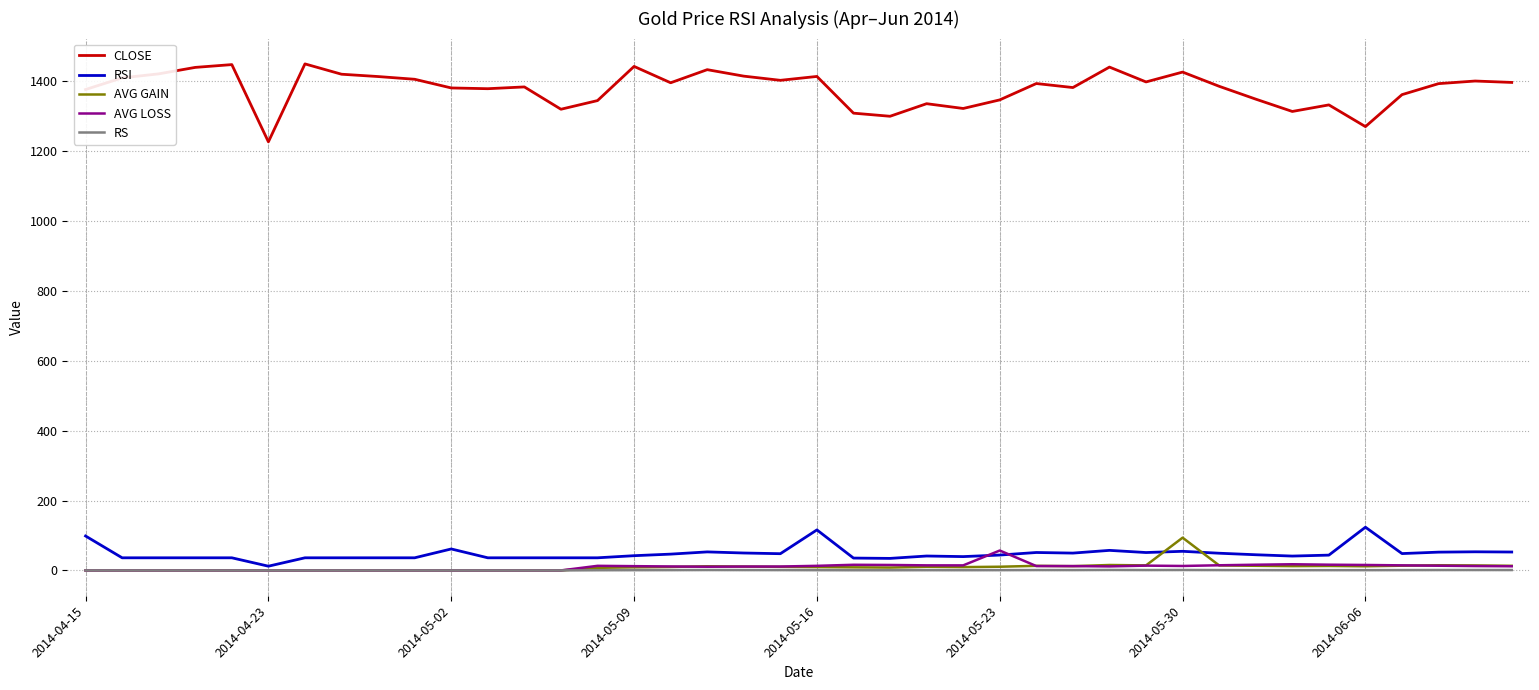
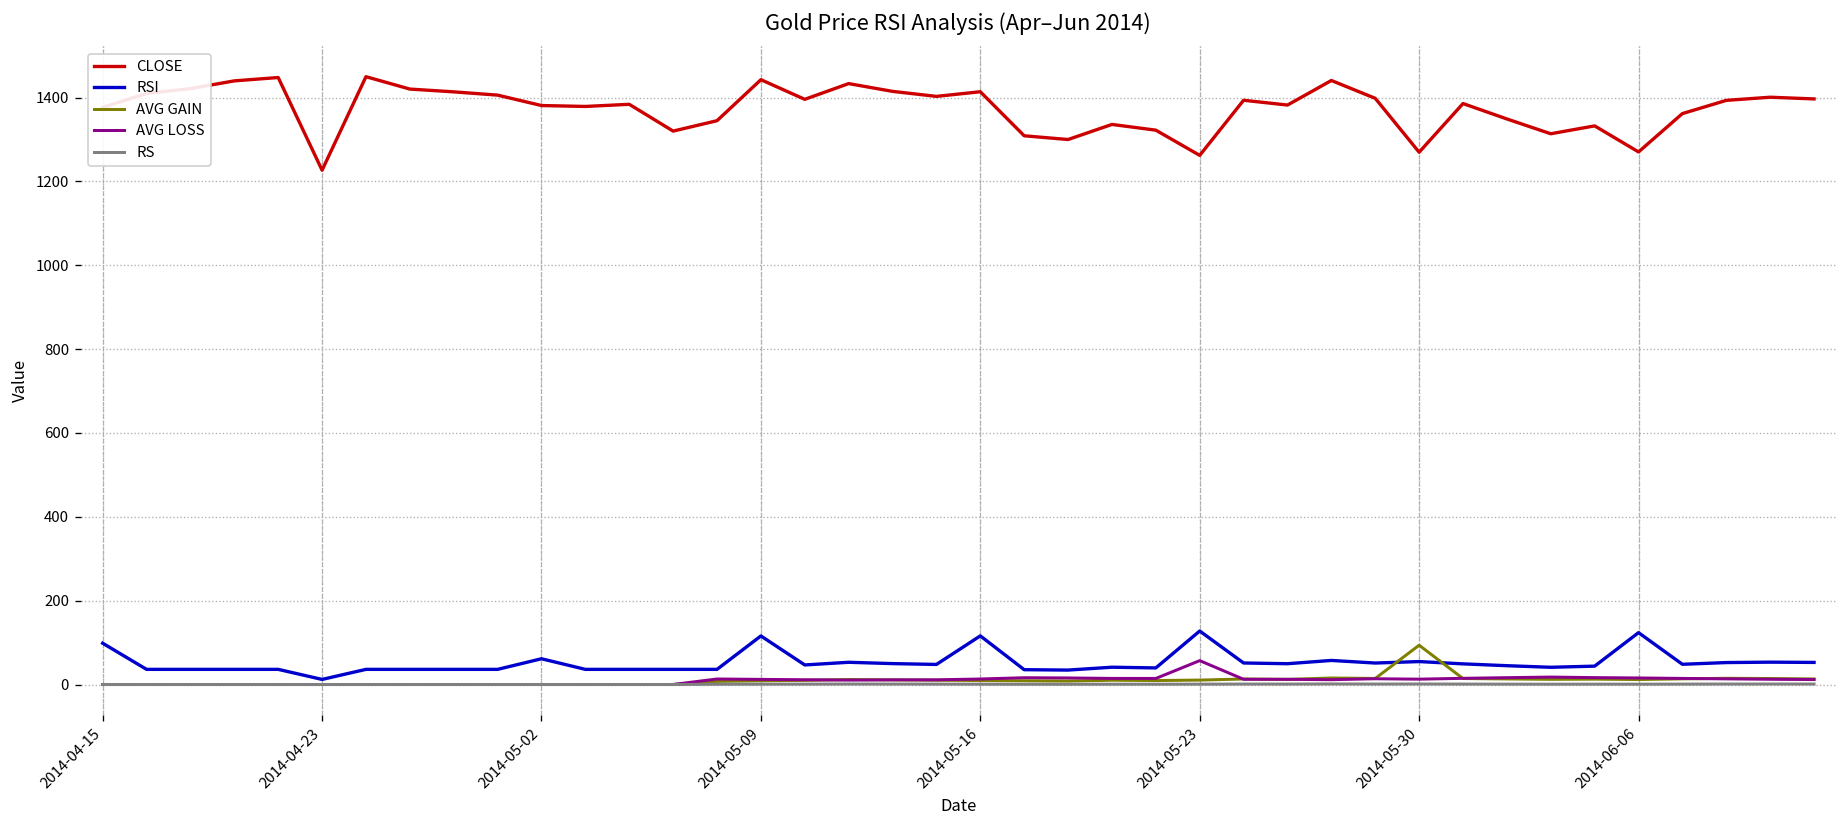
RSI, 2014-05-09: 40 -> 120
CLOSE, 2014-05-23: 1350 -> 1260
RSI, 2014-05-23: 40 -> 130
CLOSE, 2014-05-30: 1430 -> 1270
